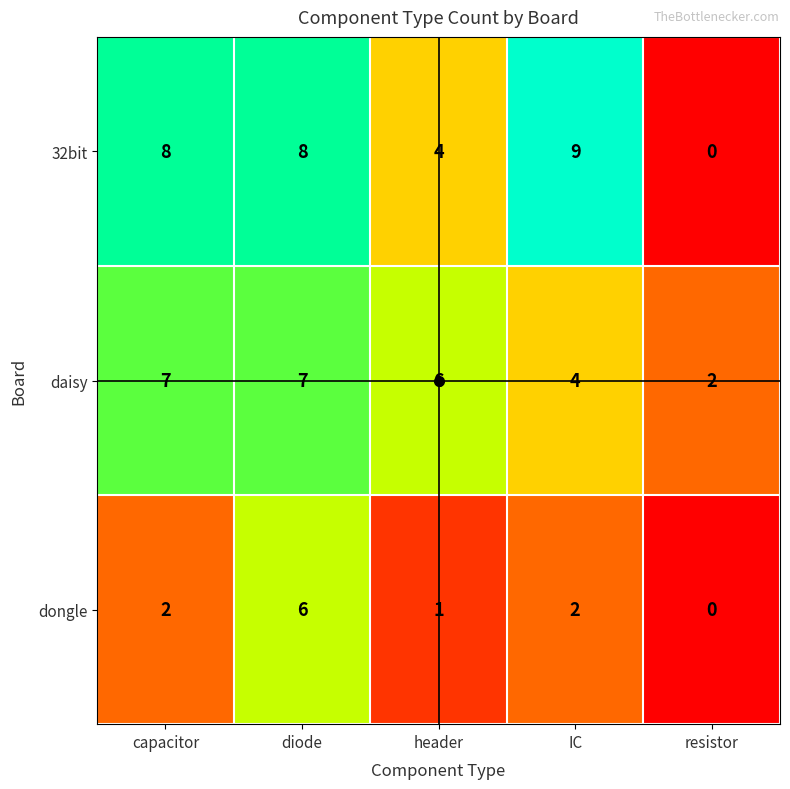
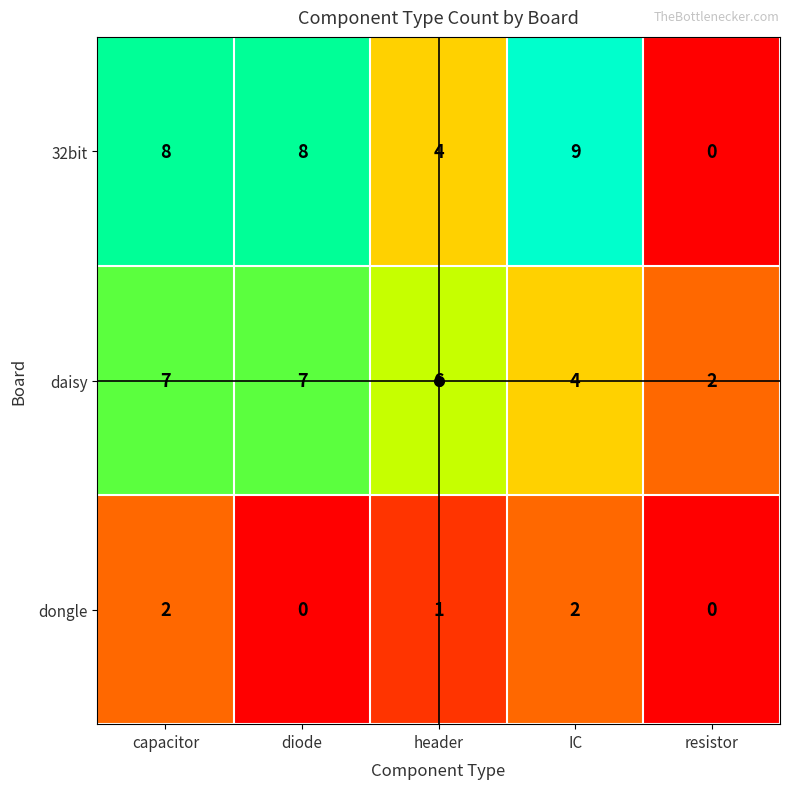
dongle, diode: 6 -> 0
